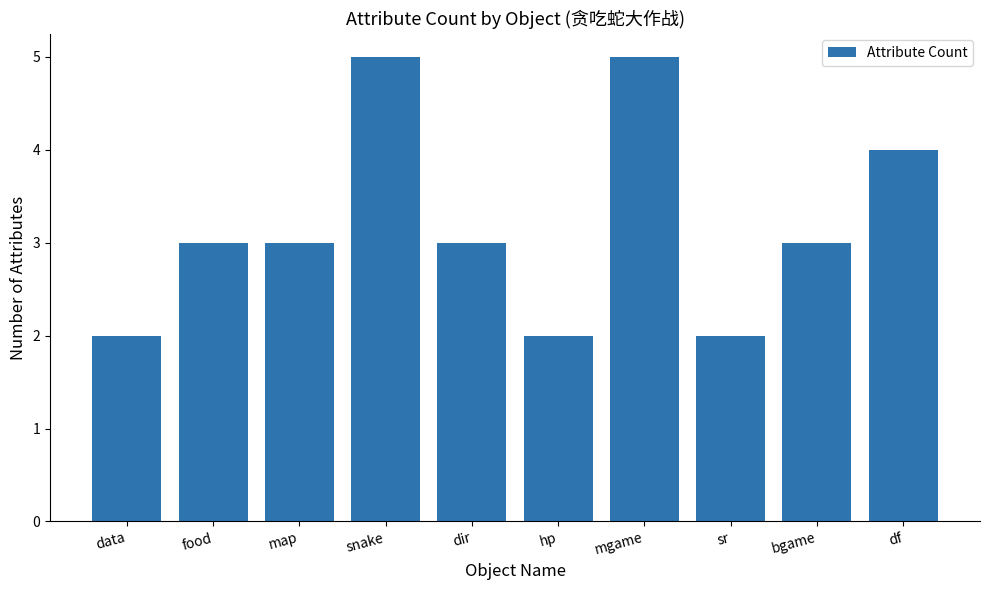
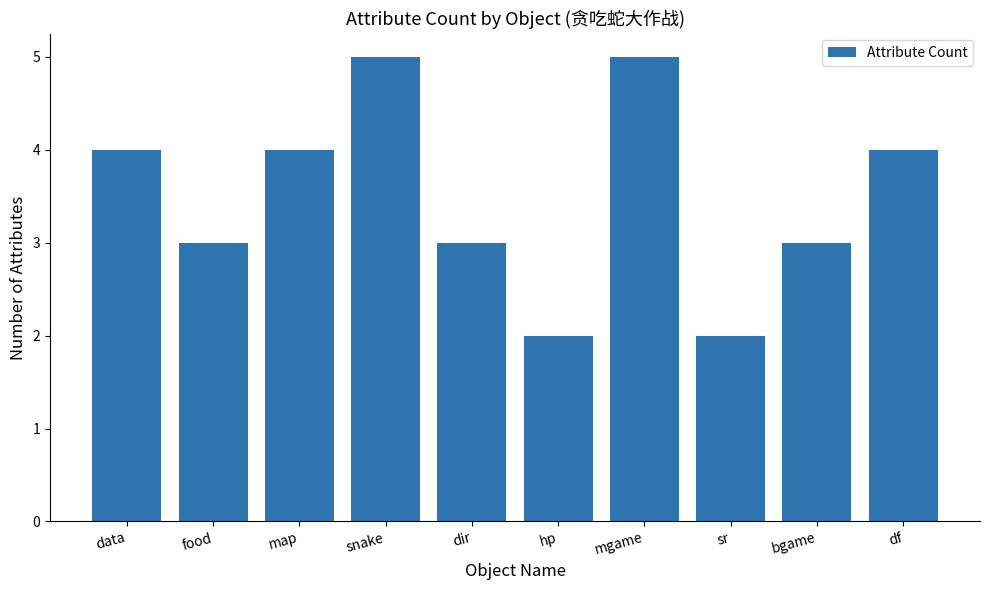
data: 2 -> 4
map: 3 -> 4
